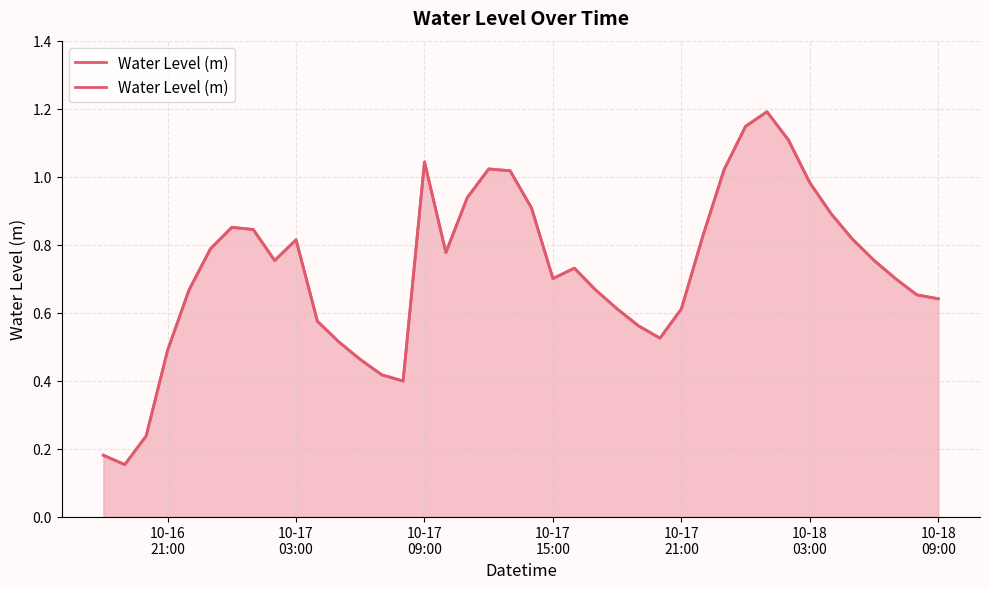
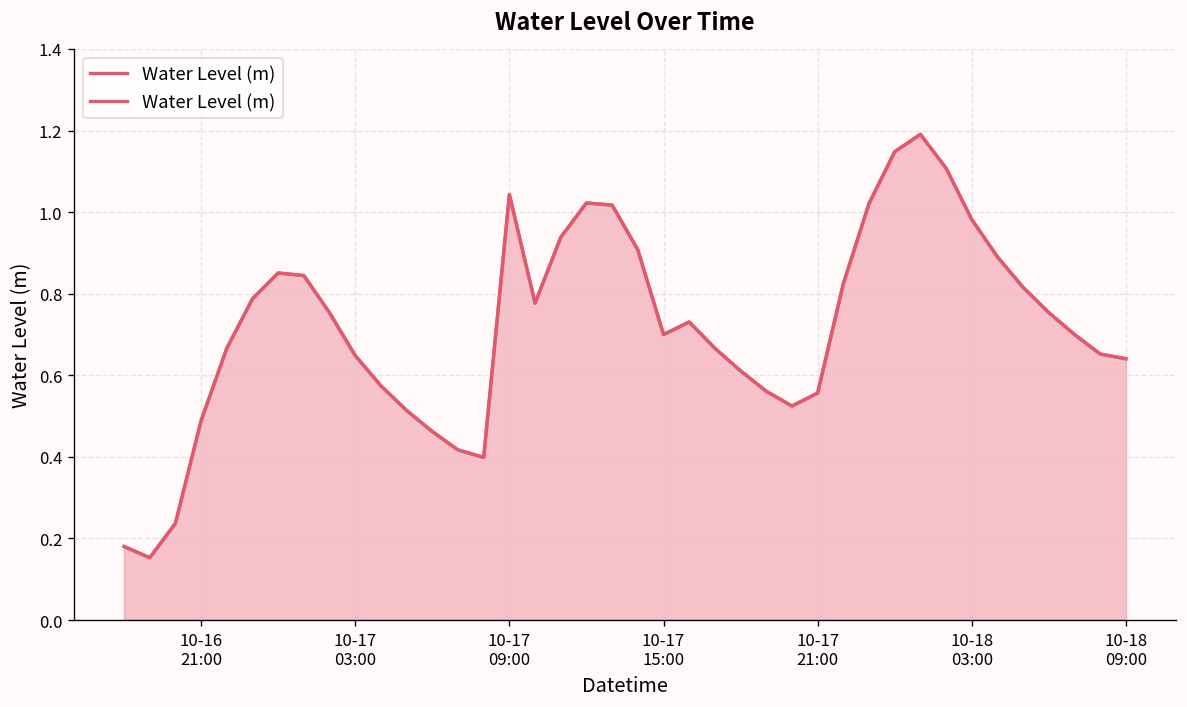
10-17 03:00: 0.81 -> 0.65
10-17 21:00: 0.61 -> 0.56
